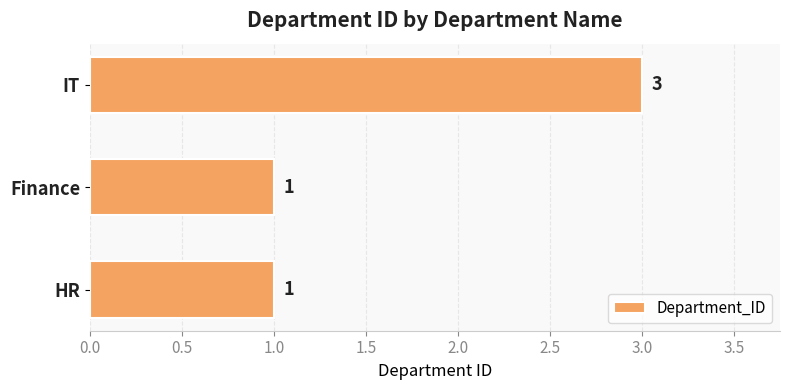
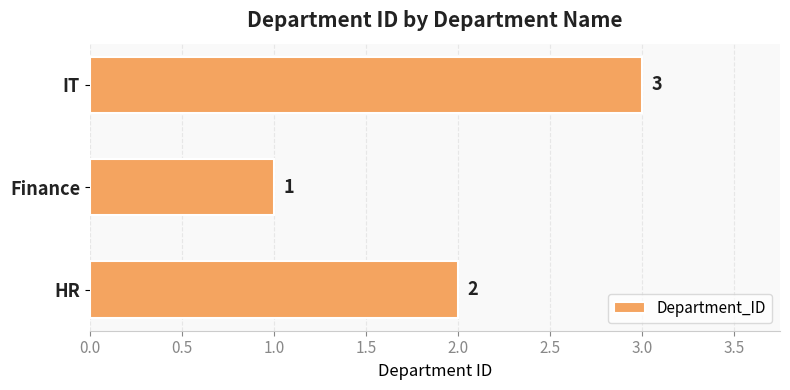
HR: 1 -> 2
